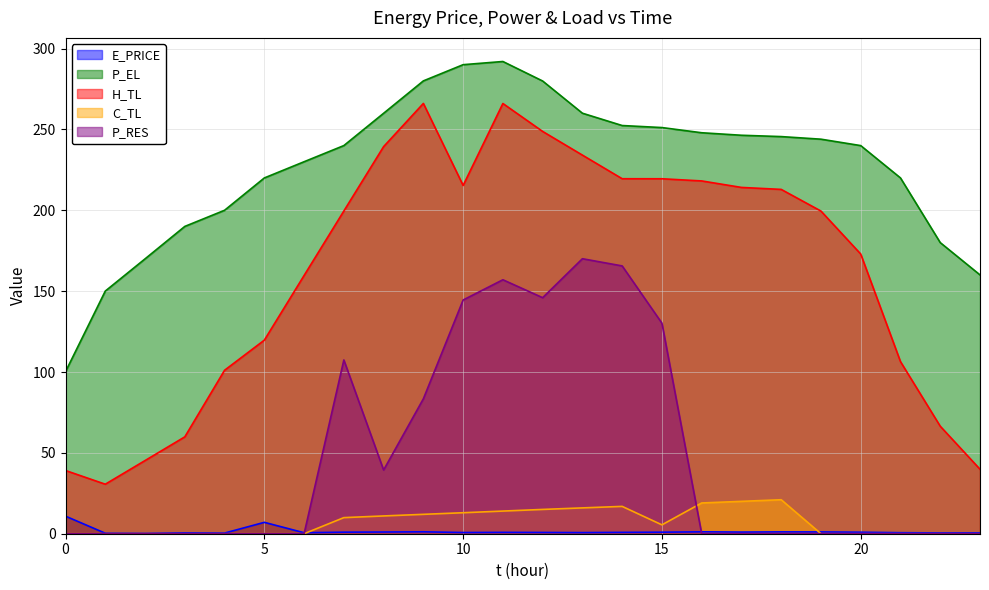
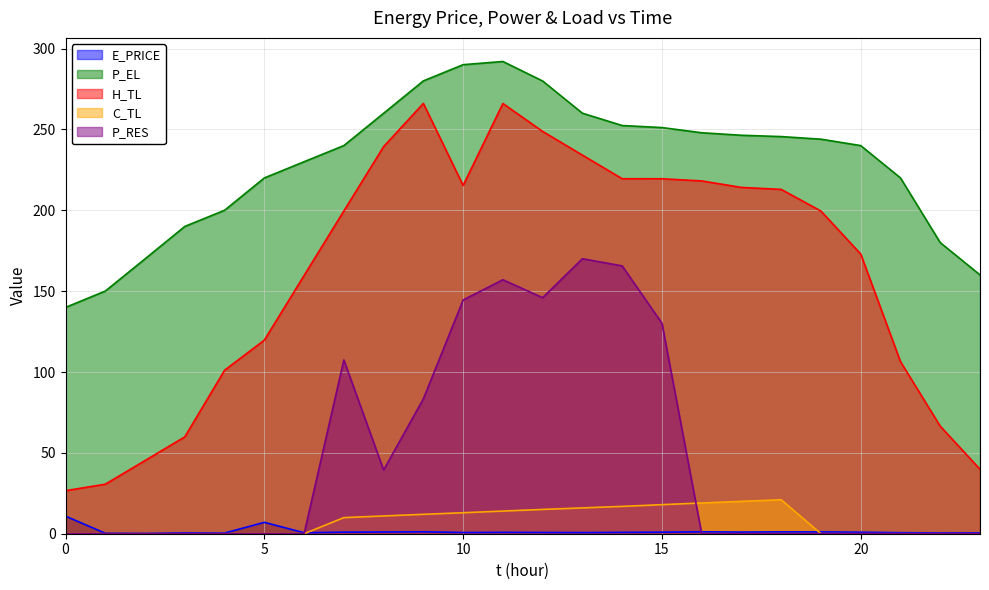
P_EL, 0: 100 -> 140
H_TL, 0: 39 -> 27
C_TL, 15: 5 -> 18
